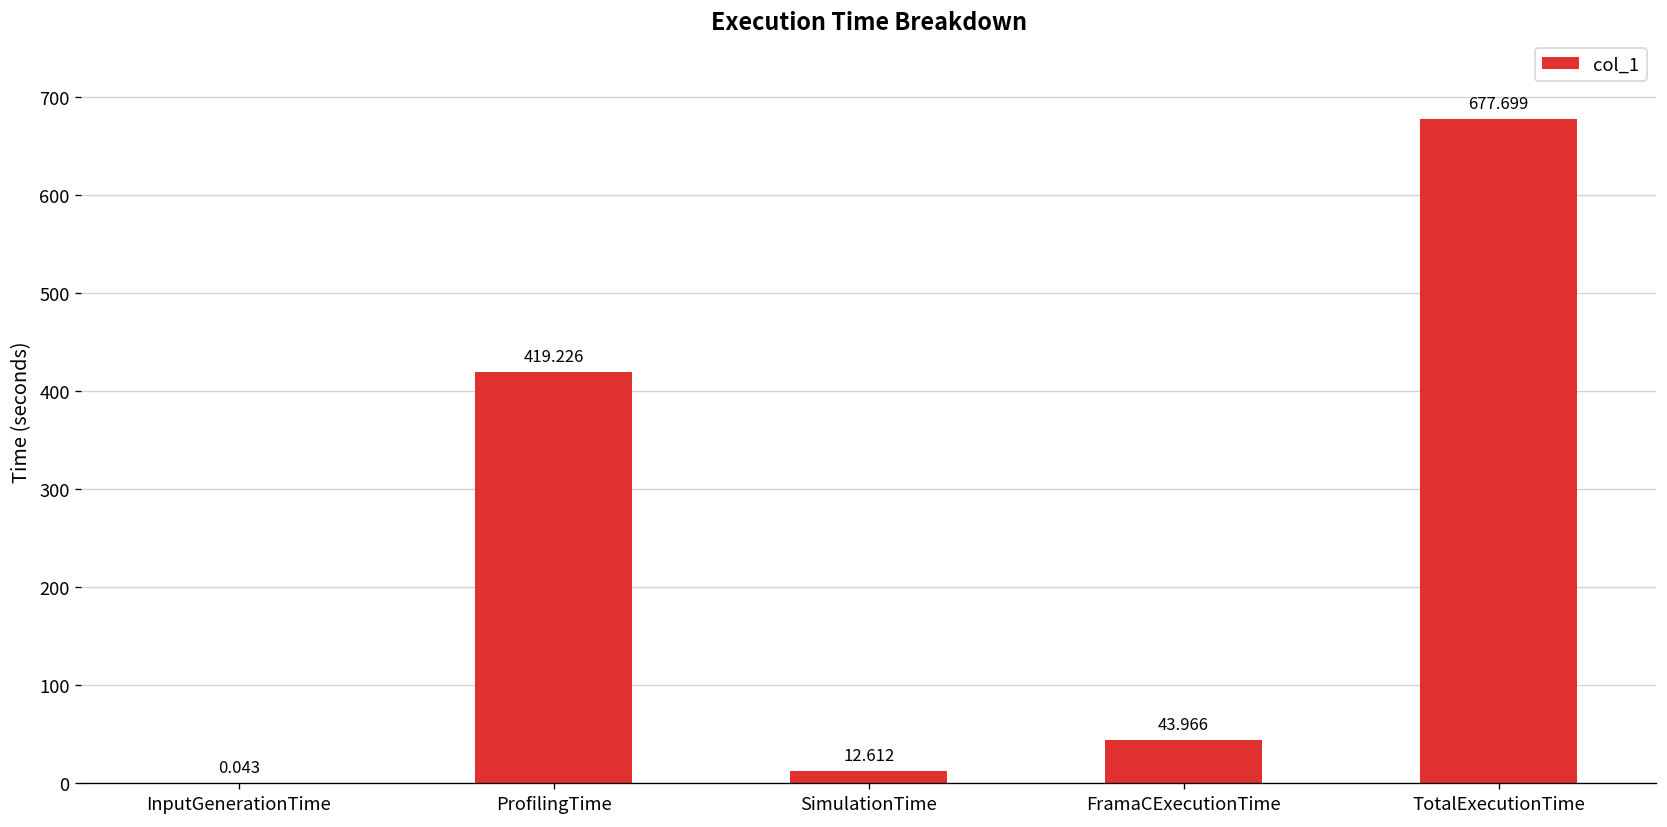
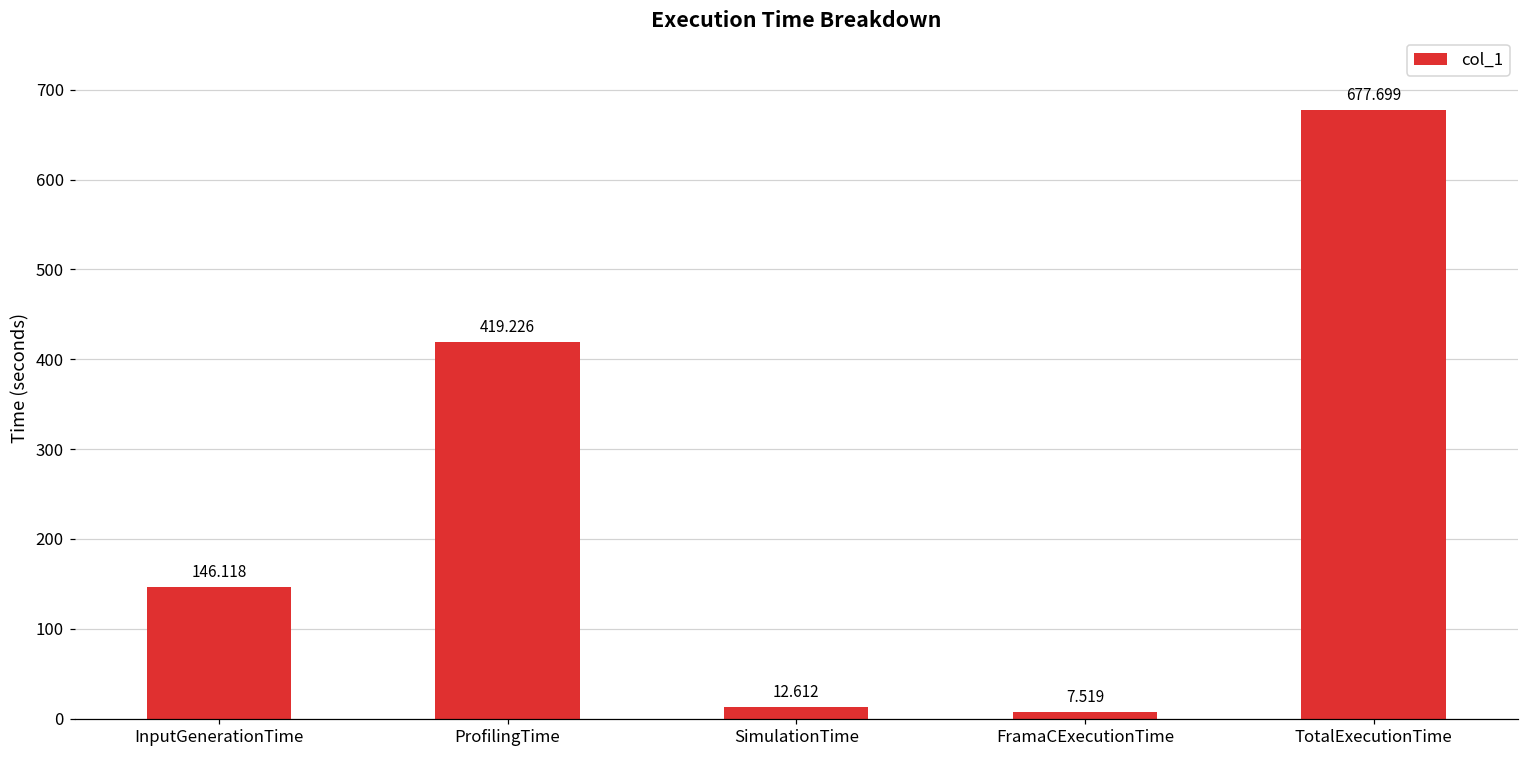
InputGenerationTime: 0.043 -> 146.118
FramaCExecutionTime: 43.966 -> 7.519
